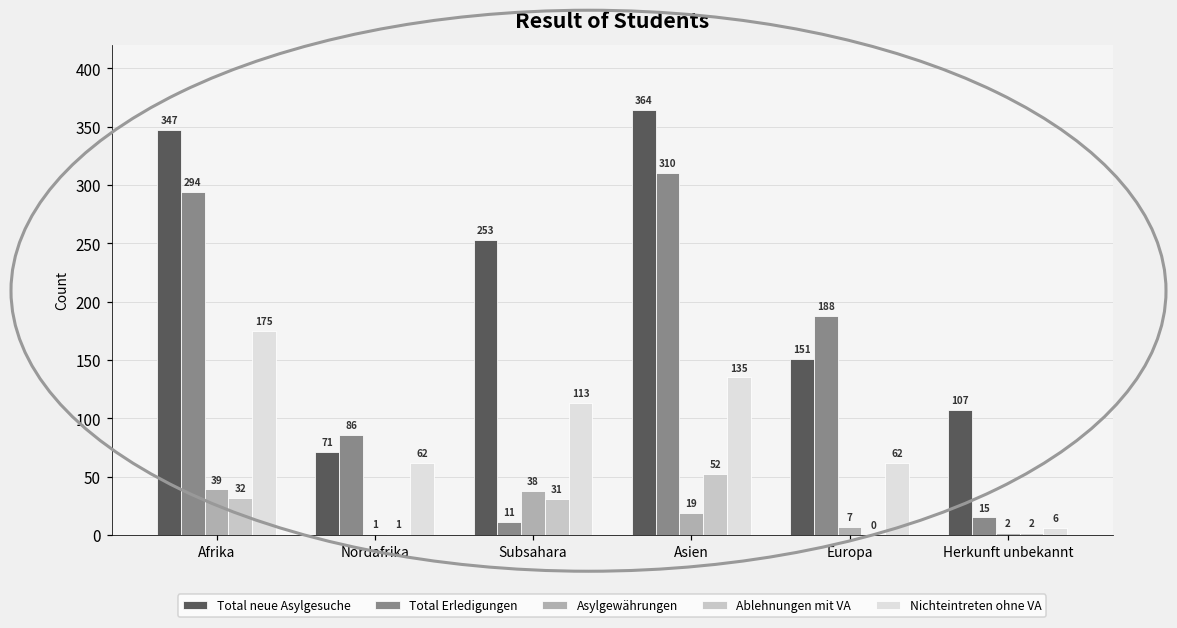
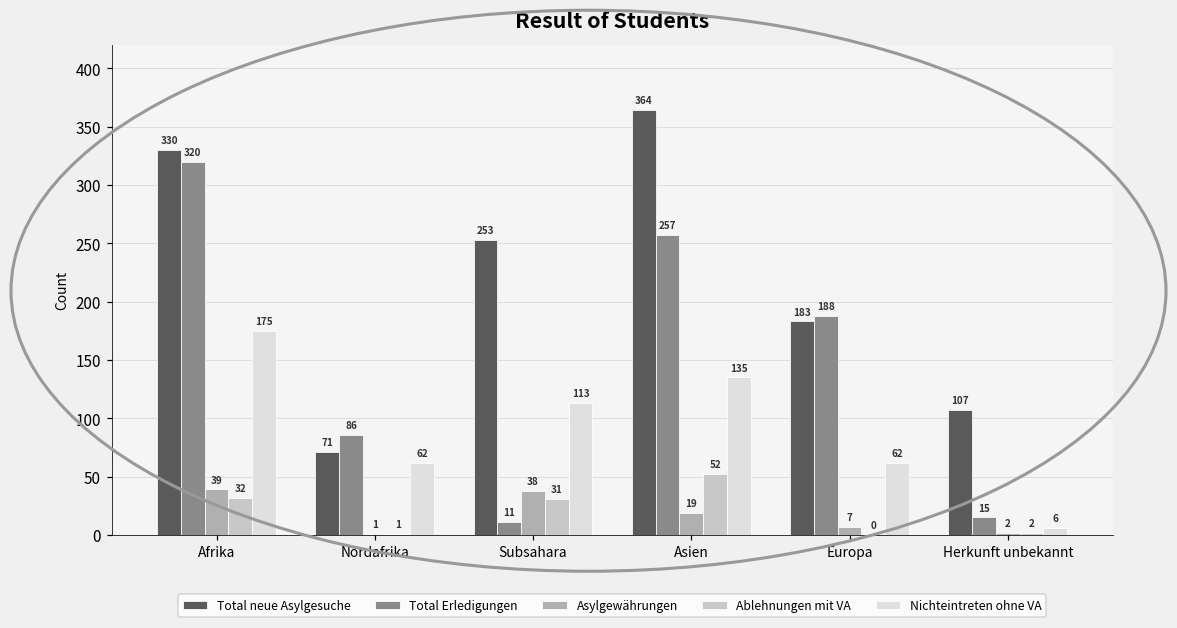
Total neue Asylgesuche, Afrika: 347 -> 330
Total Erledigungen, Afrika: 294 -> 320
Total Erledigungen, Asien: 310 -> 257
Total neue Asylgesuche, Europa: 151 -> 183
